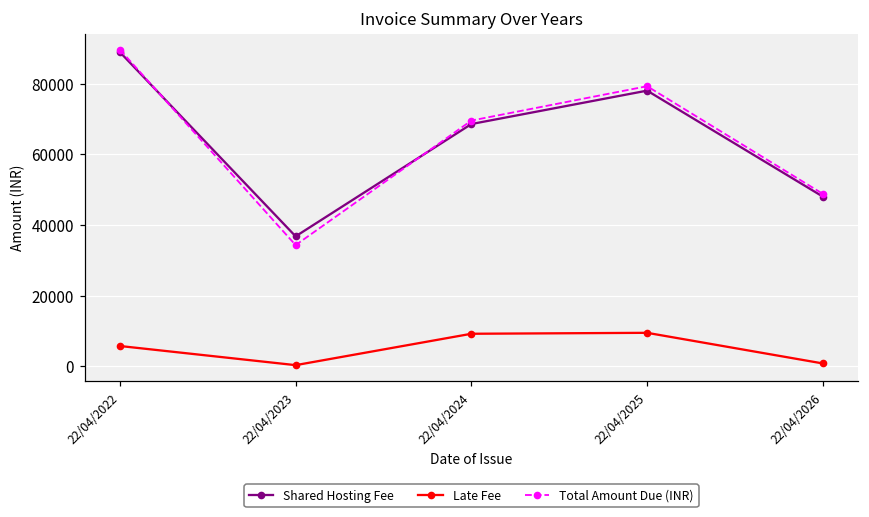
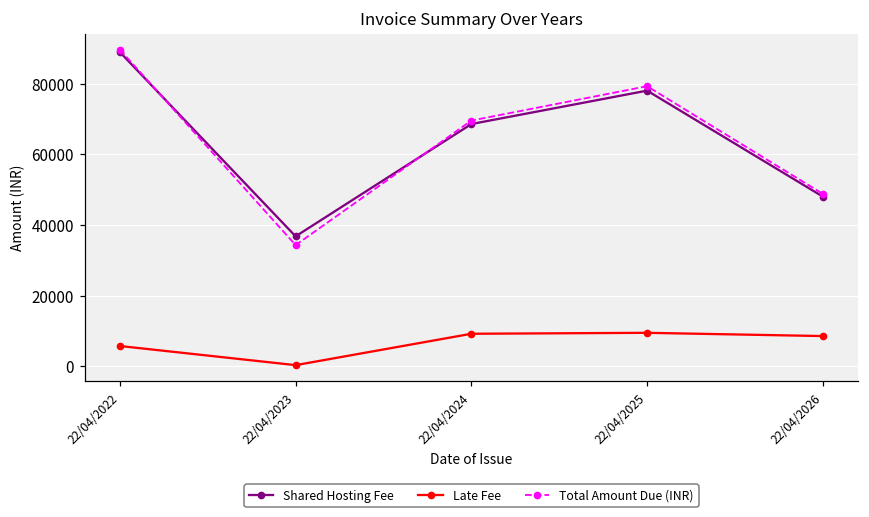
Late Fee, 22/04/2026: 1000 -> 9000
